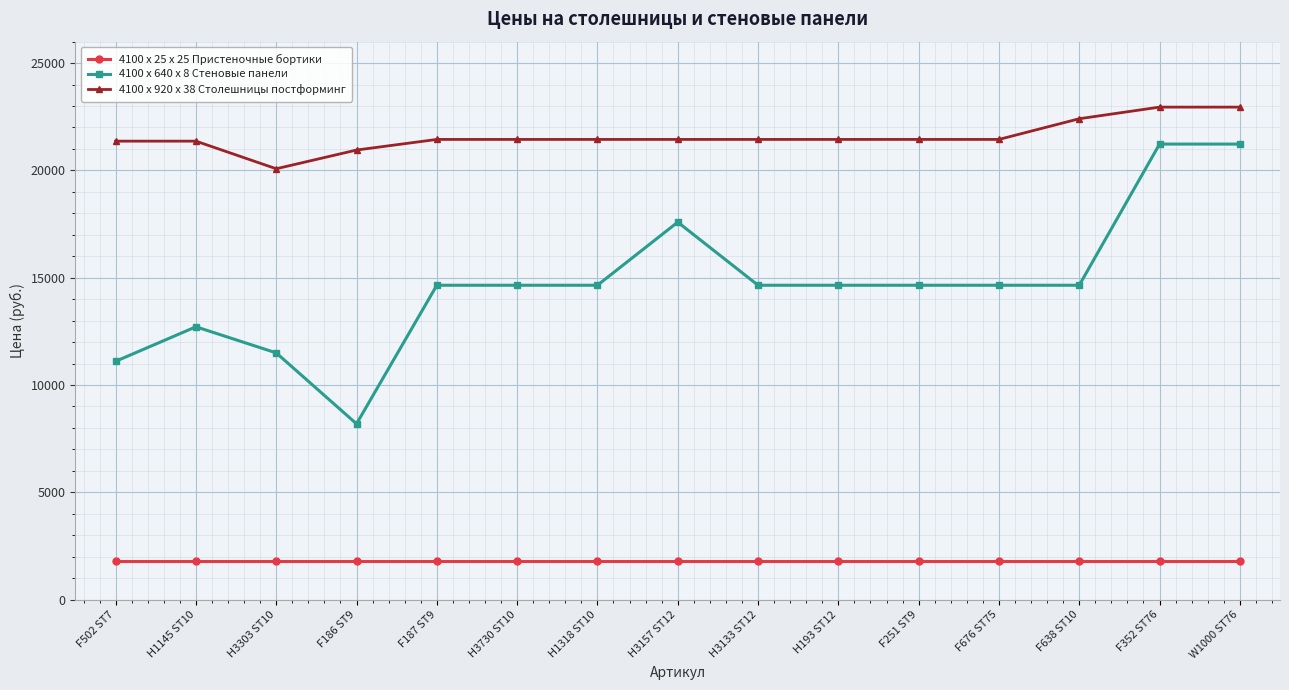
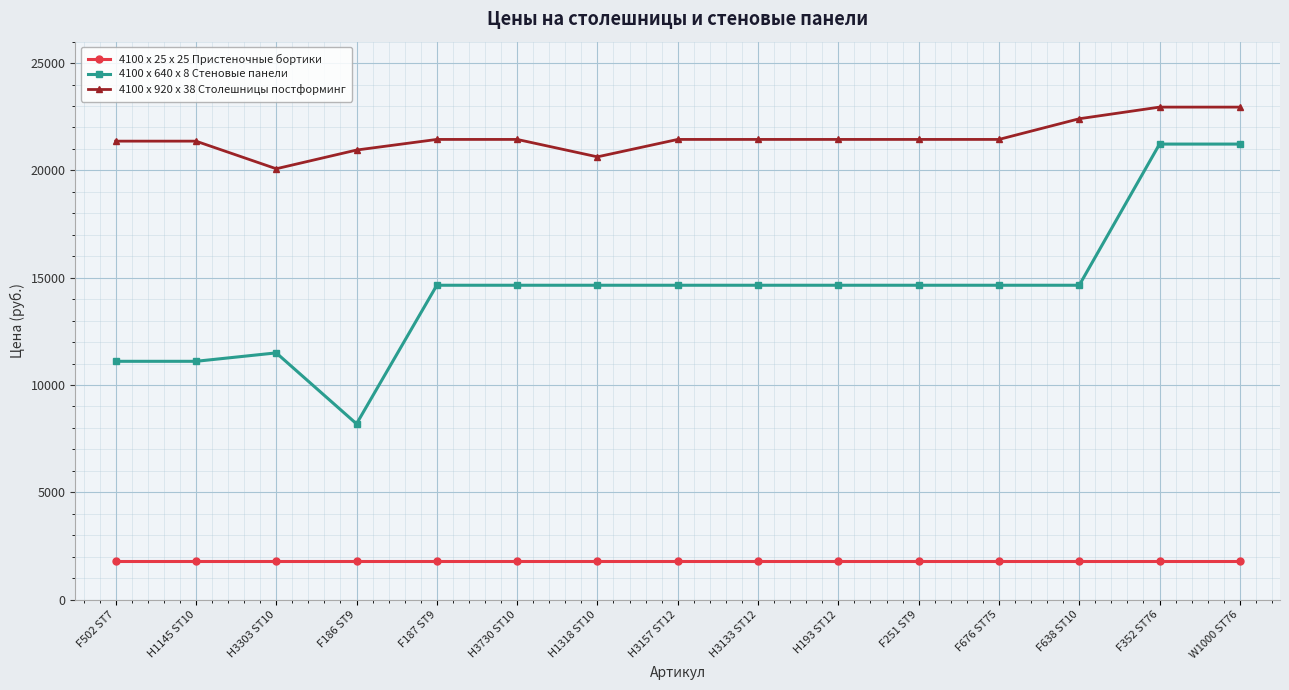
4100 x 640 x 8 Стеновые панели, H1145 ST10: 12700 -> 11100
4100 x 920 x 38 Столешницы постформинг, H1318 ST10: 21400 -> 20600
4100 x 640 x 8 Стеновые панели, H3157 ST12: 17600 -> 14600
